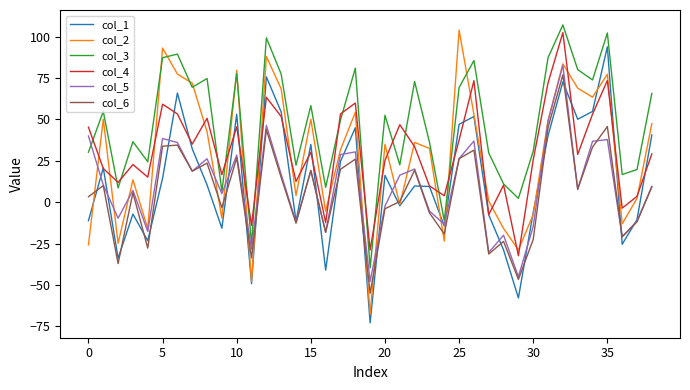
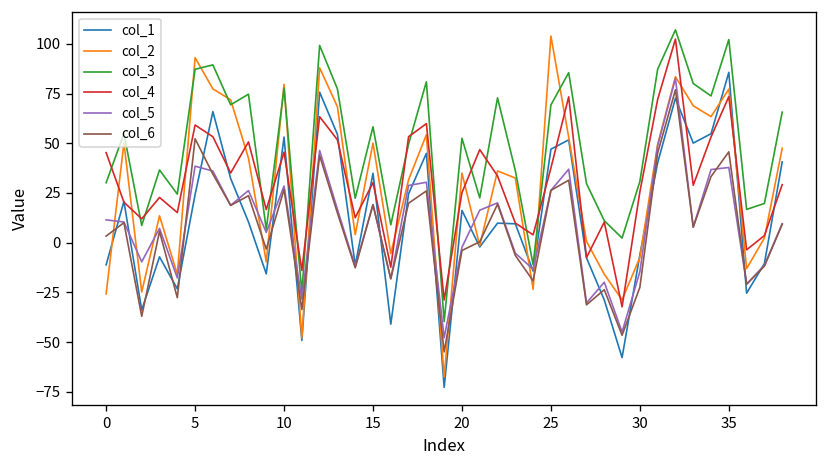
col_5, 0: 40 -> 11
col_1, 5: 14 -> 24
col_6, 5: 34 -> 52
col_1, 35: 94 -> 86
